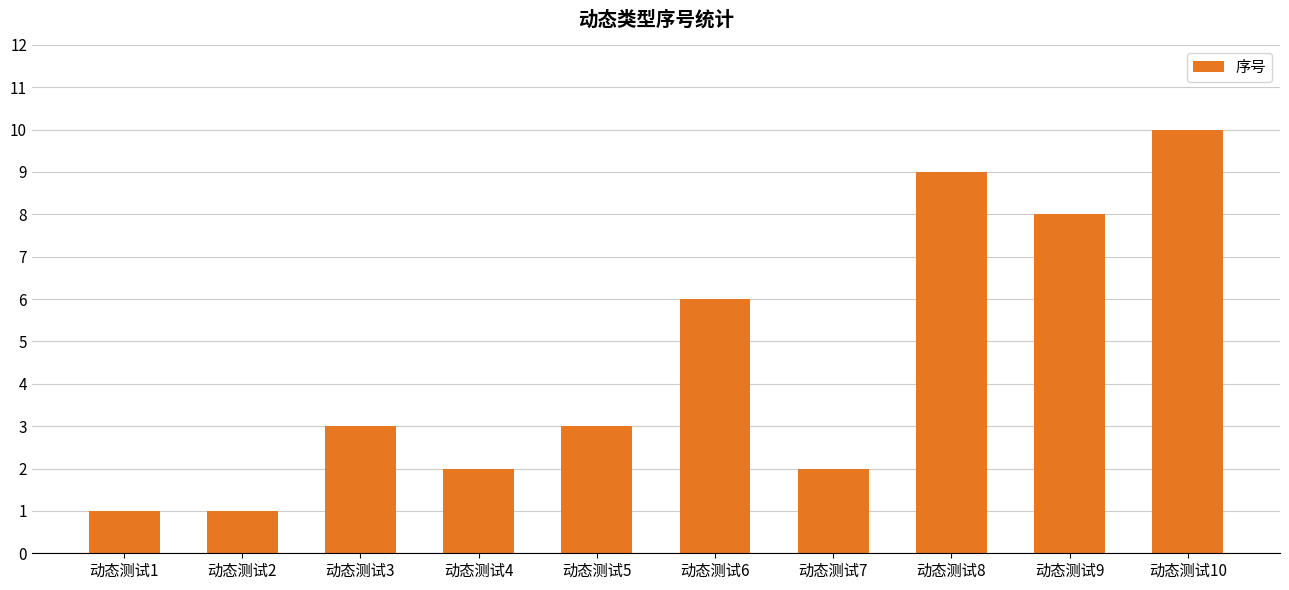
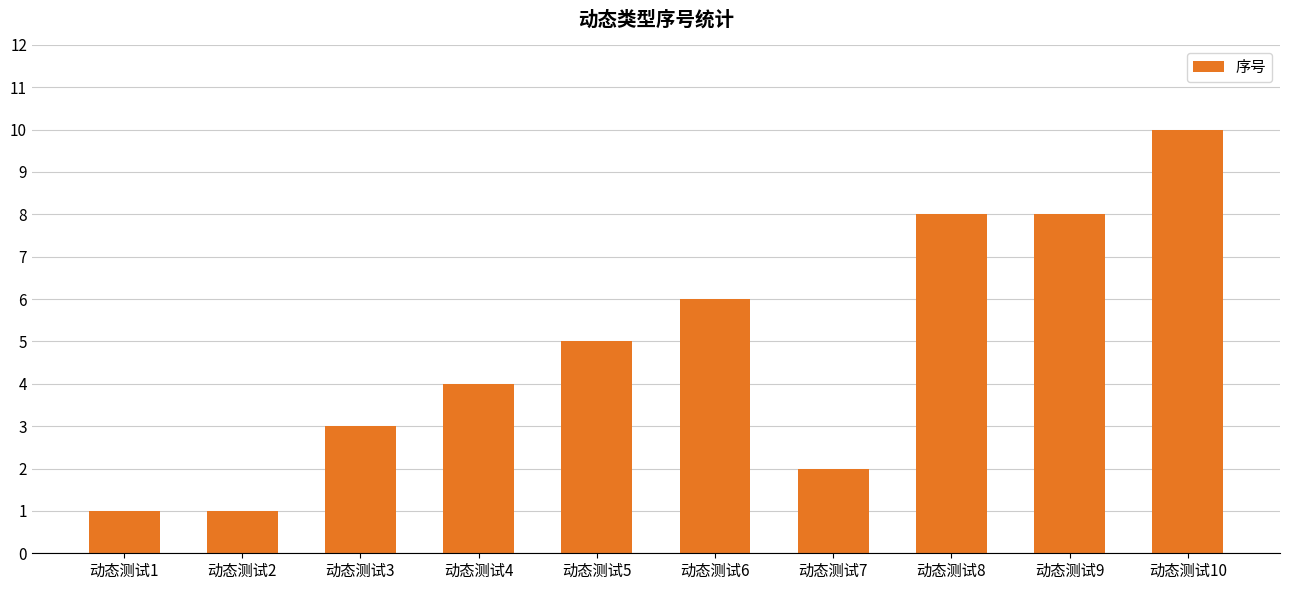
动态测试4: 2 -> 4
动态测试5: 3 -> 5
动态测试8: 9 -> 8
